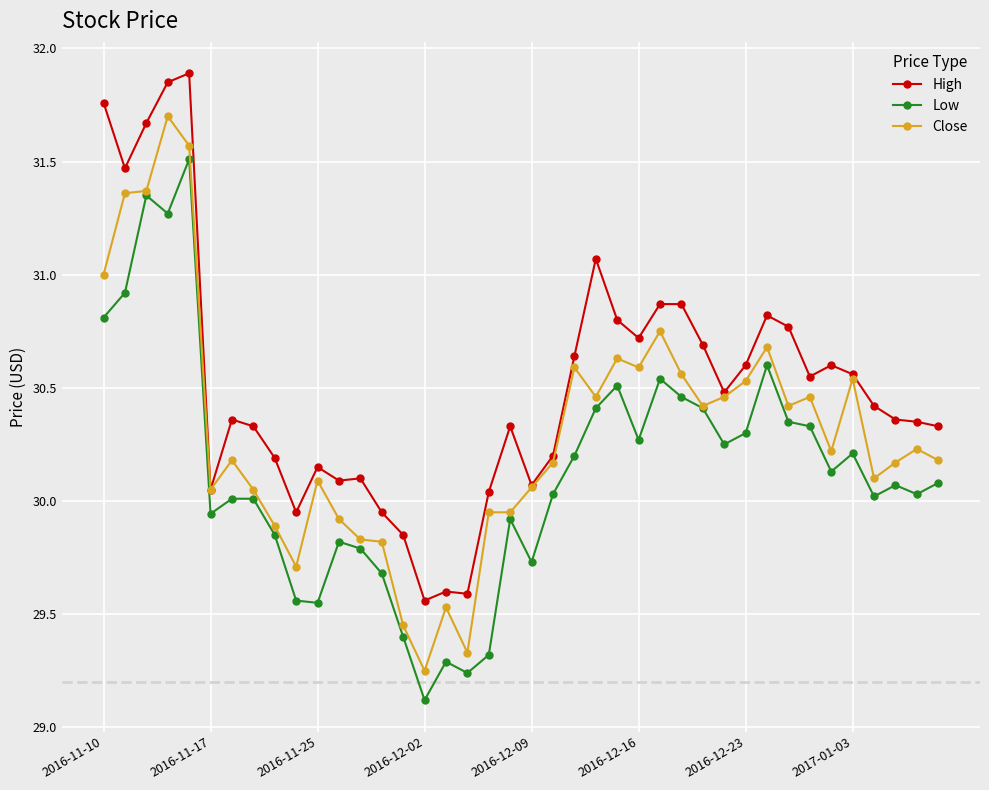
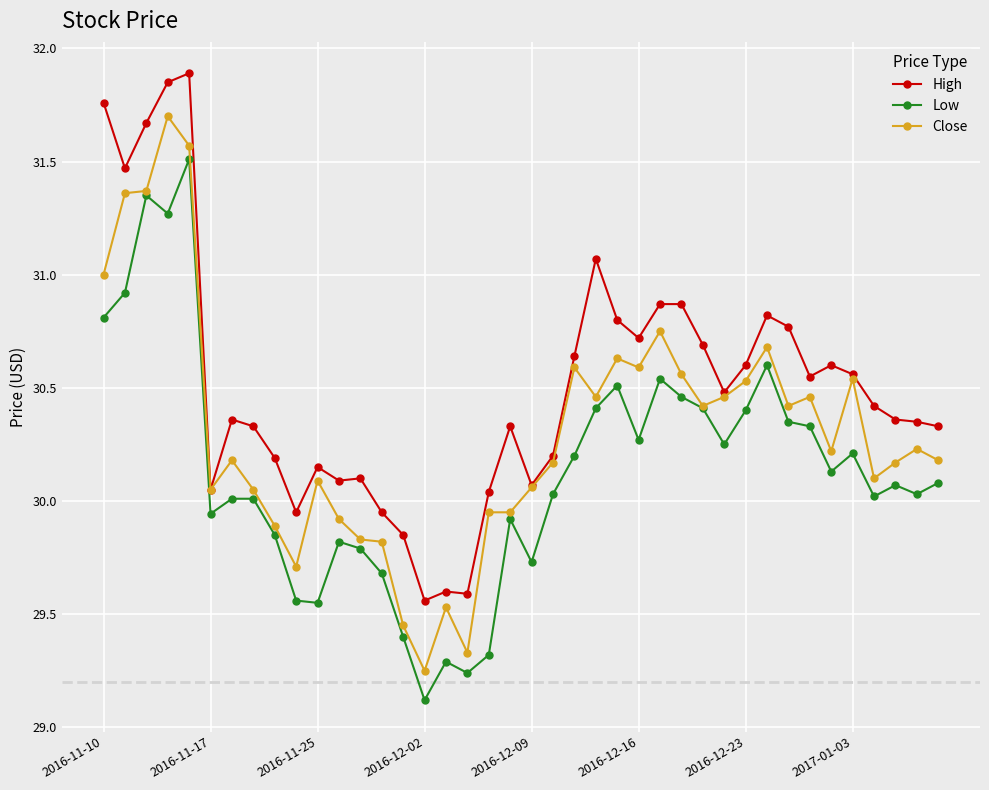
Low, 2016-12-23: 30.3 -> 30.4
